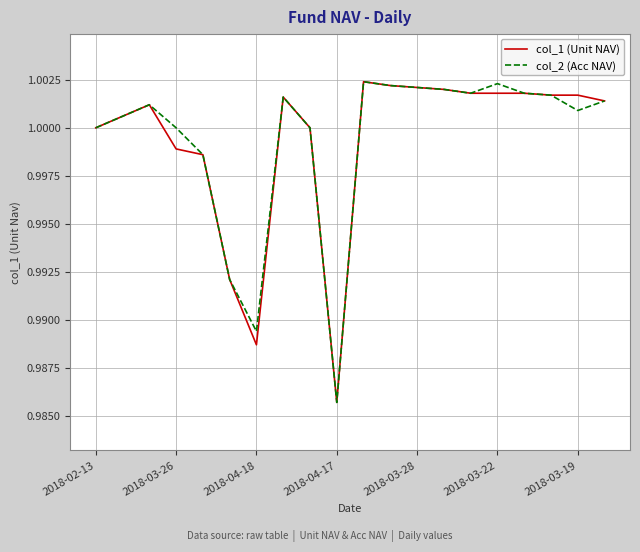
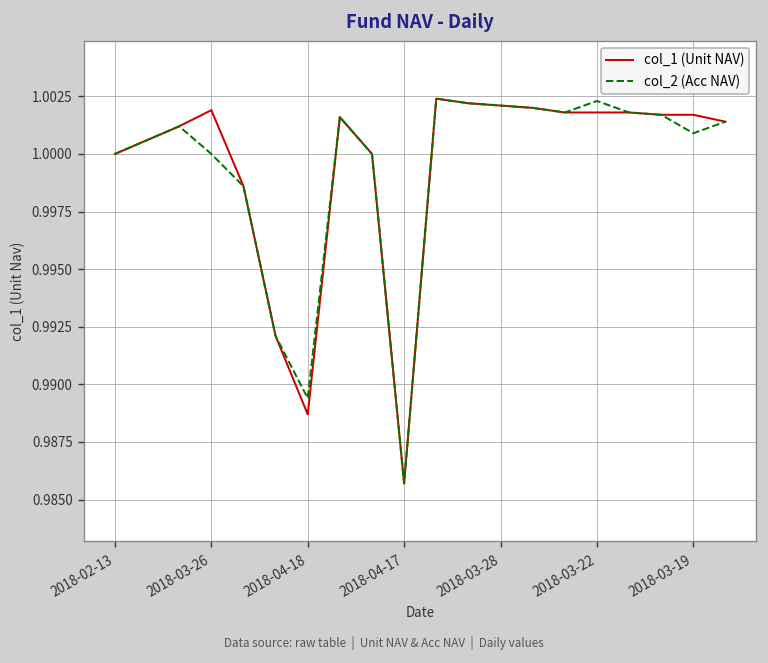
col_1 (Unit NAV), 2018-03-26: 0.9989 -> 1.0019
